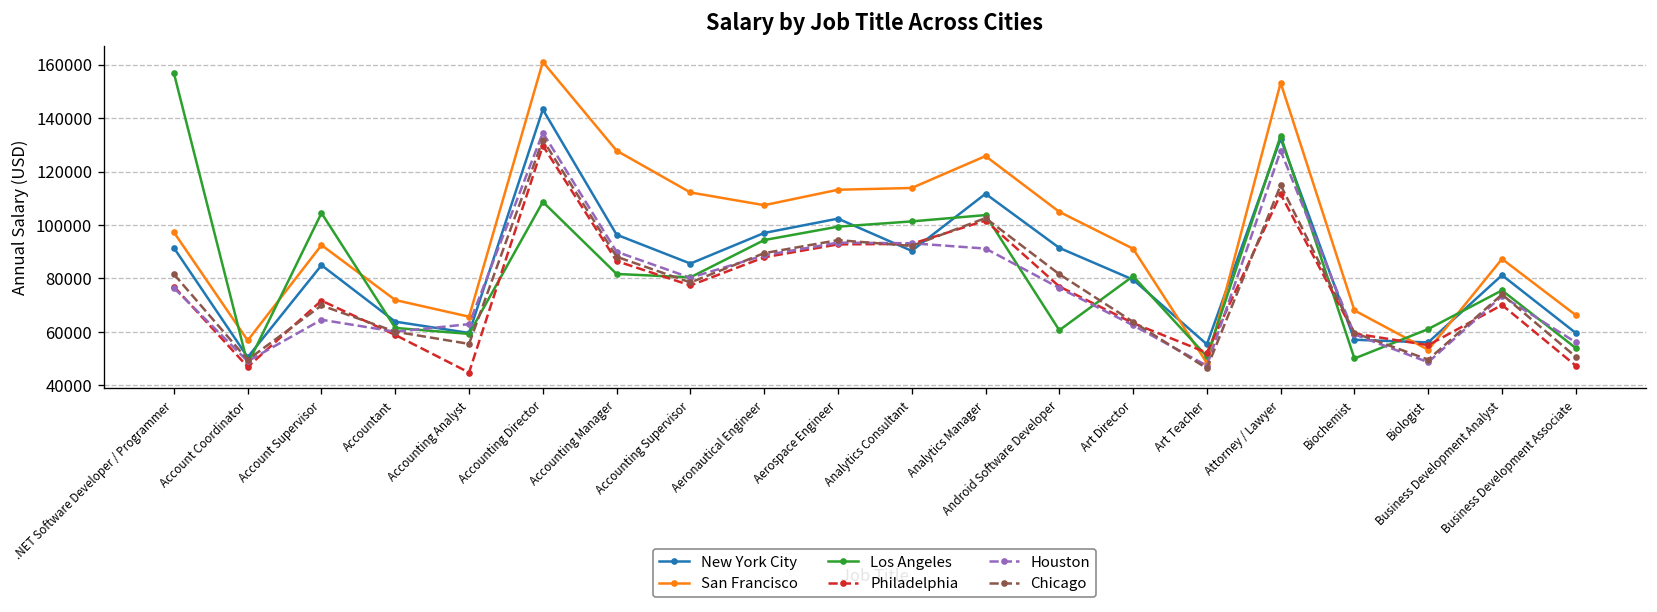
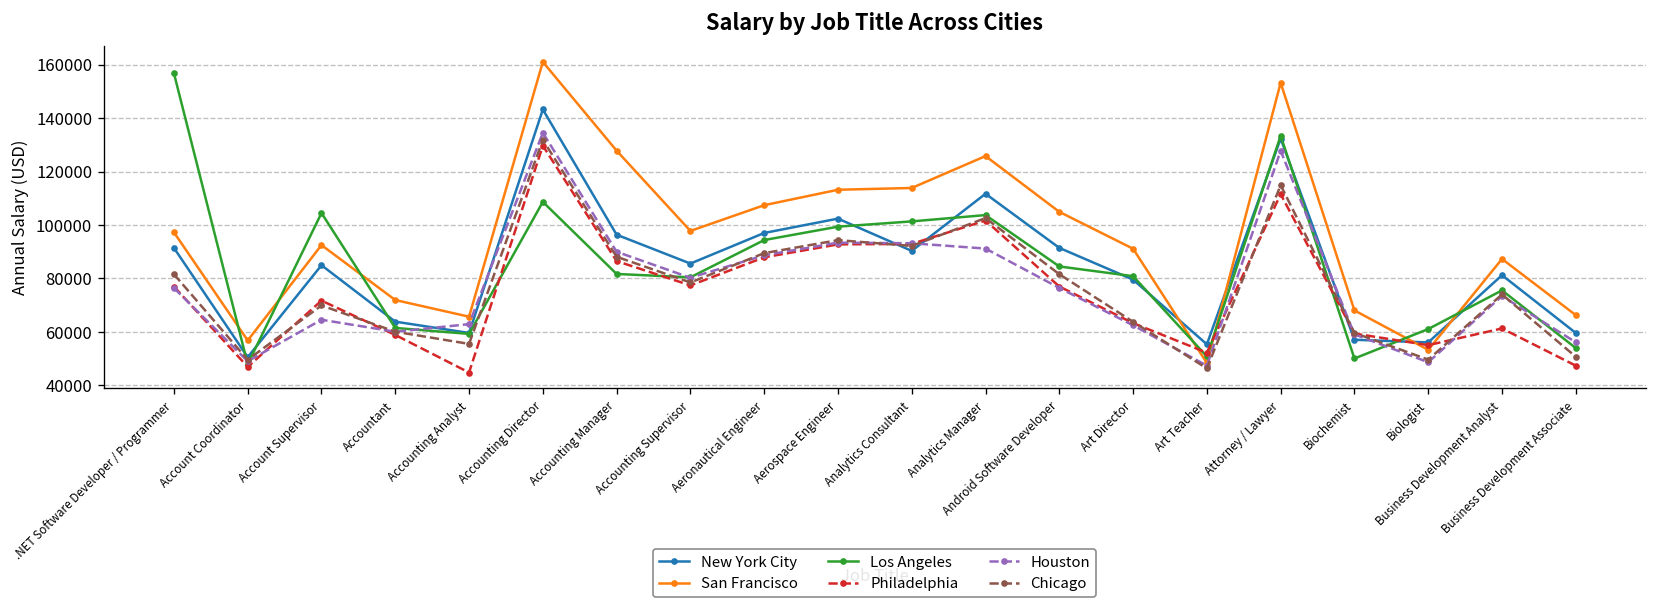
San Francisco, Accounting Supervisor: 112000 -> 98000
Los Angeles, Android Software Developer: 61000 -> 84000
Philadelphia, Business Development Analyst: 70000 -> 61000
